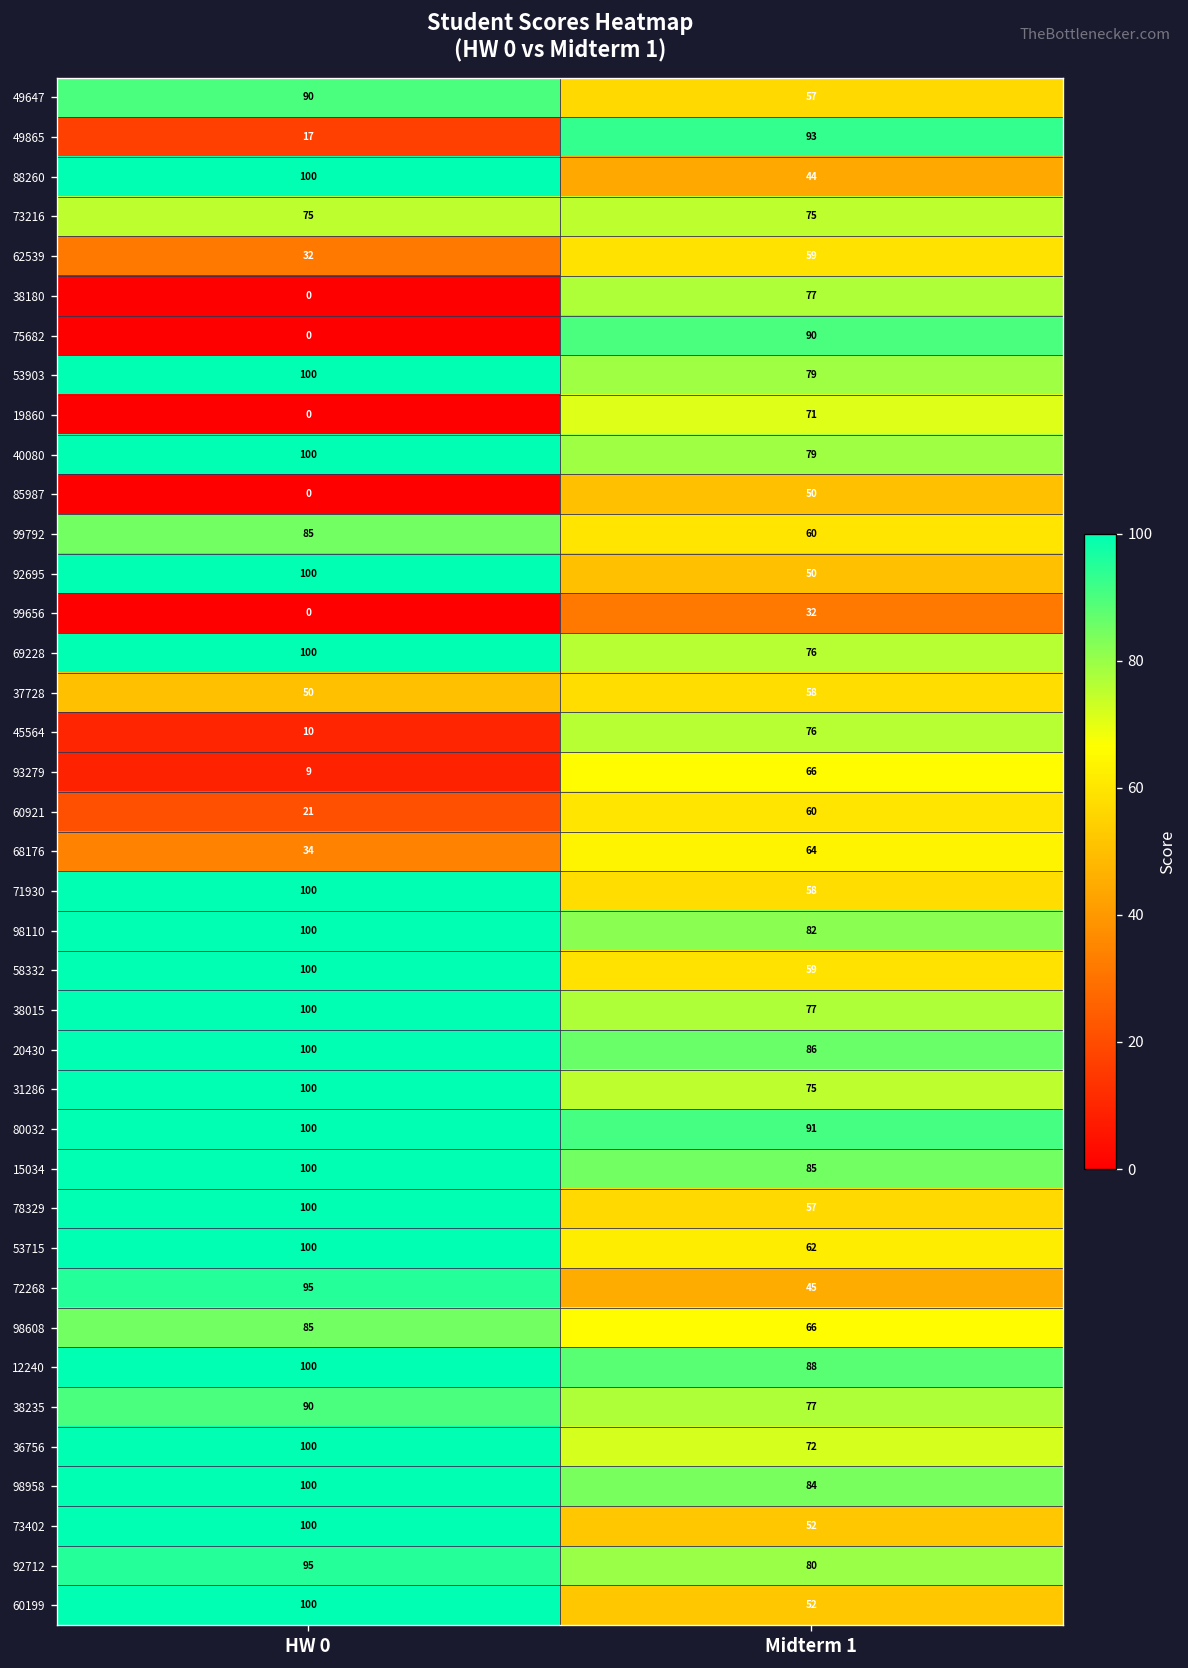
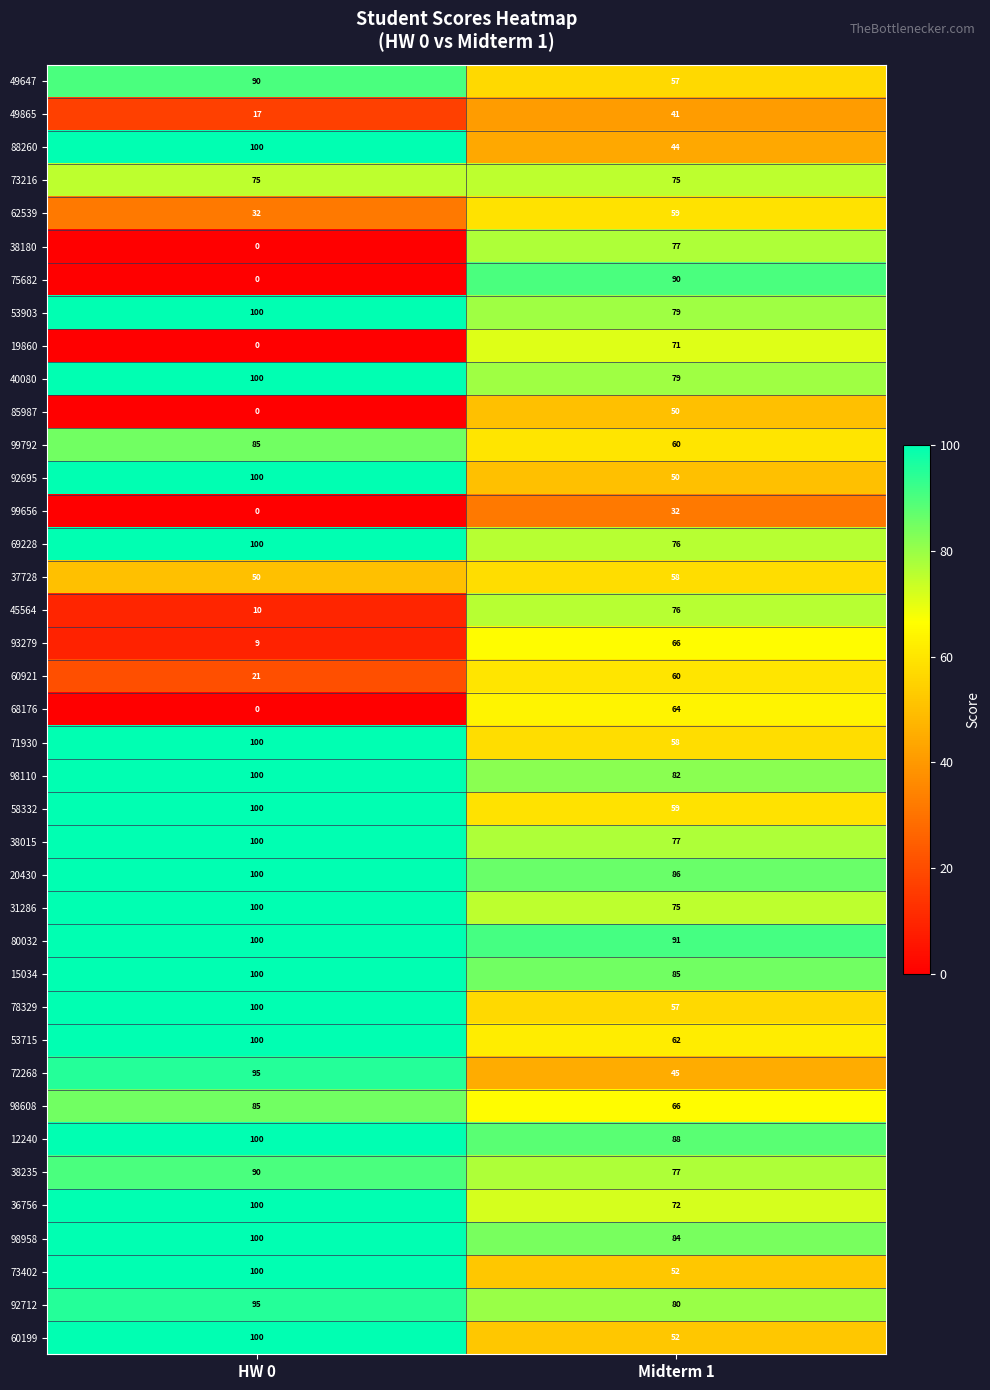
49865, Midterm 1: 93 -> 41
68176, HW 0: 34 -> 0
